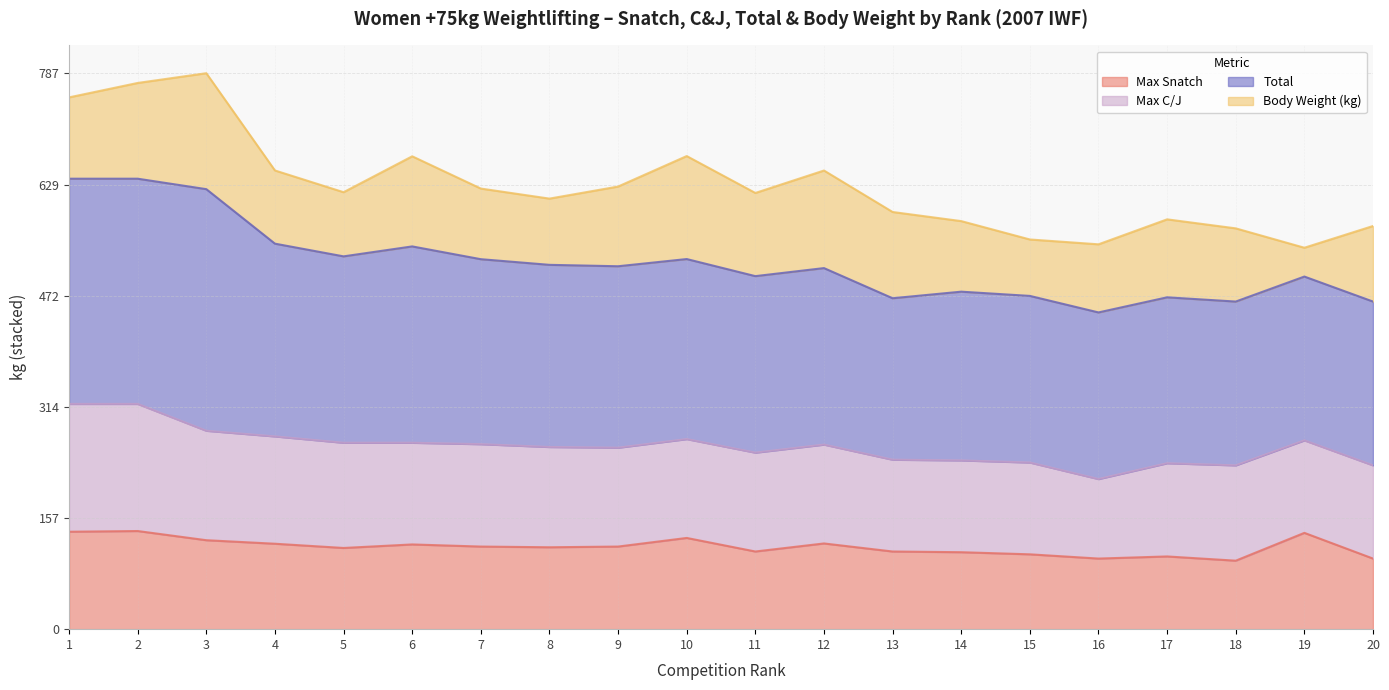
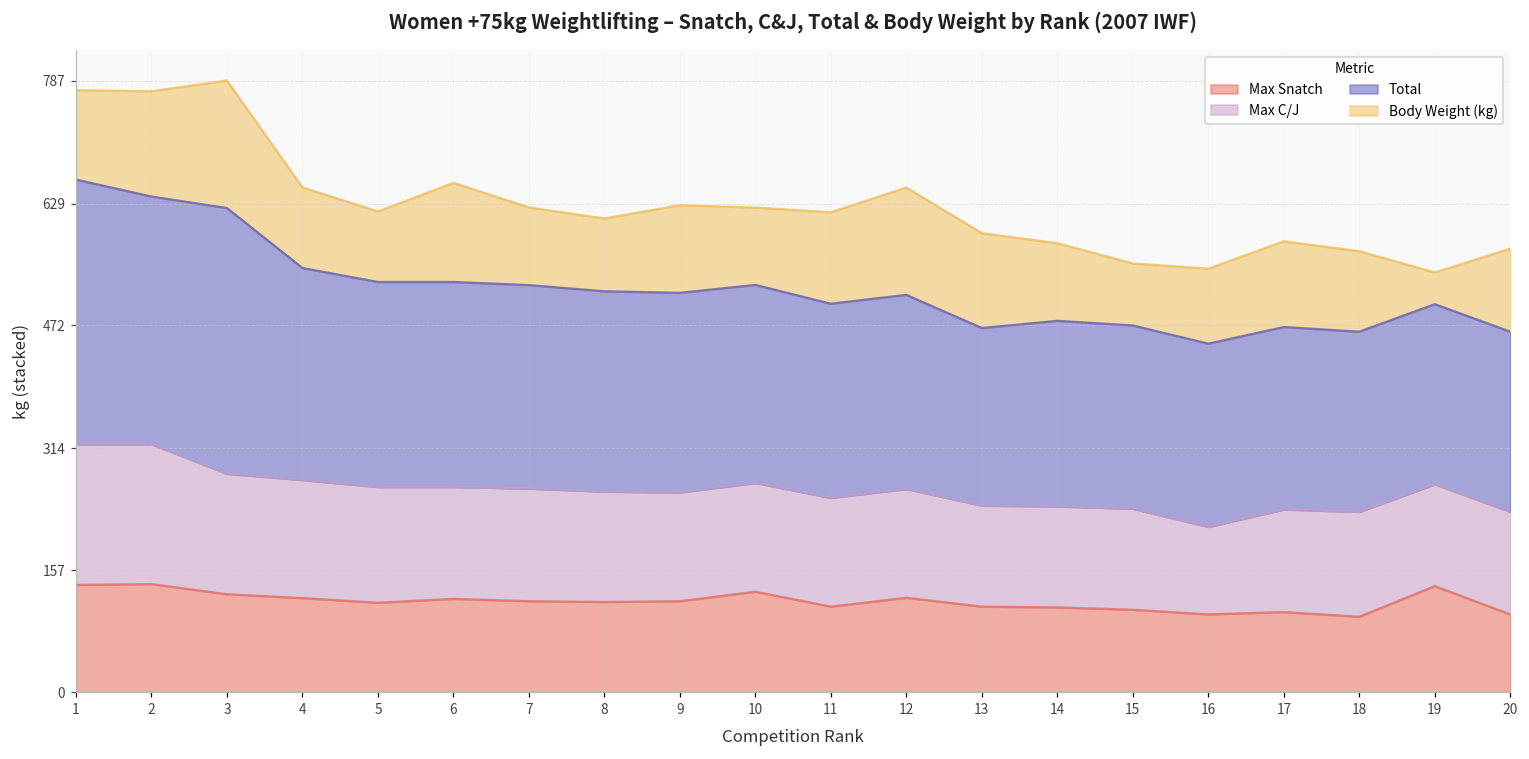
Total, 1: 320 -> 340
Total, 6: 280 -> 260
Body Weight (kg), 10: 150 -> 100
